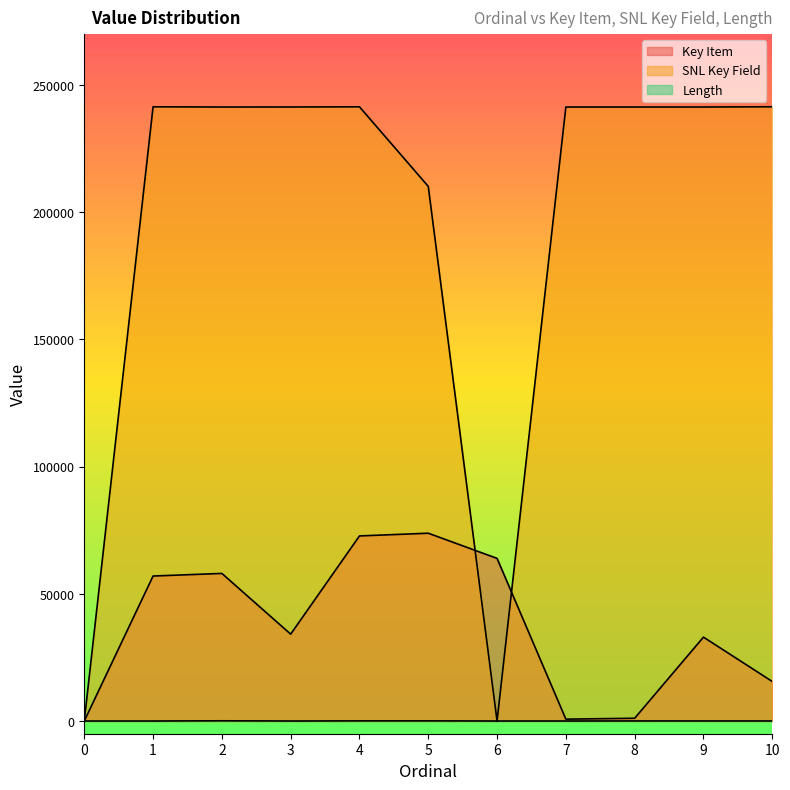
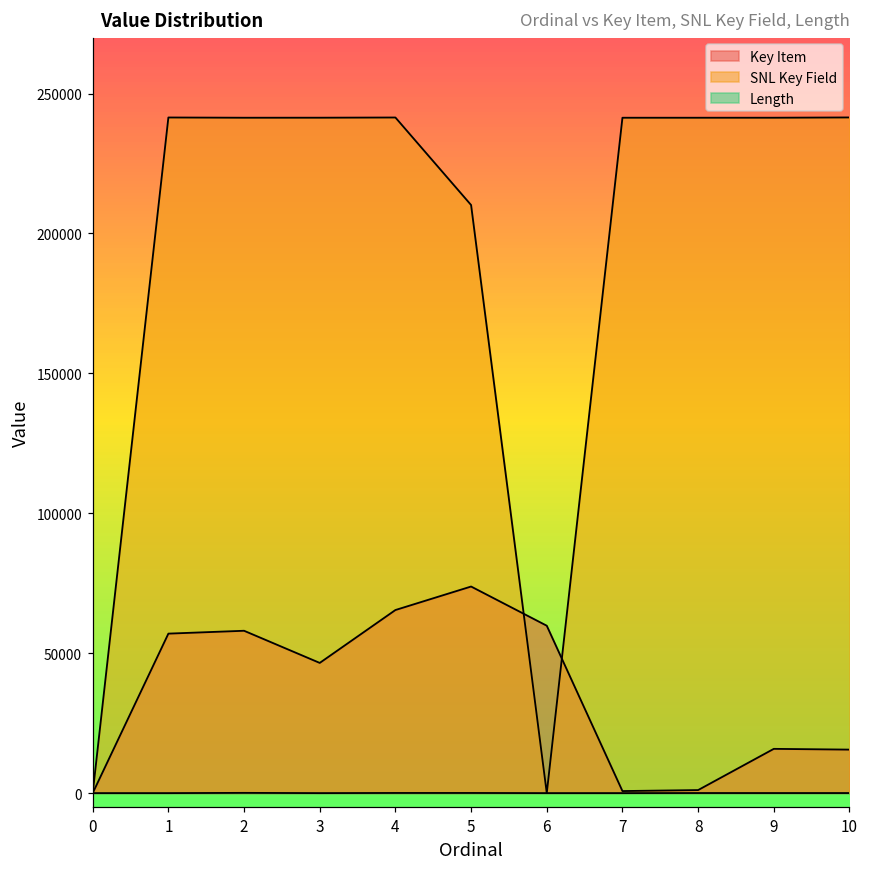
Key Item, 3: 34000 -> 47000
Key Item, 4: 73000 -> 65000
Key Item, 6: 64000 -> 60000
Key Item, 9: 33000 -> 16000
